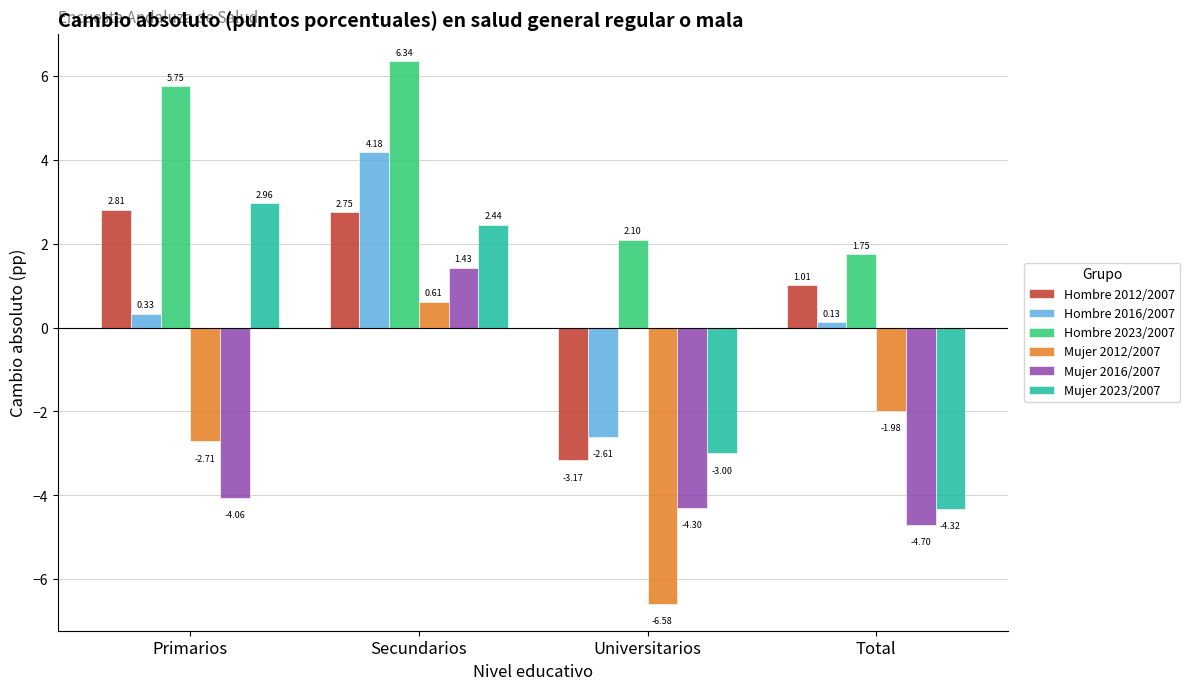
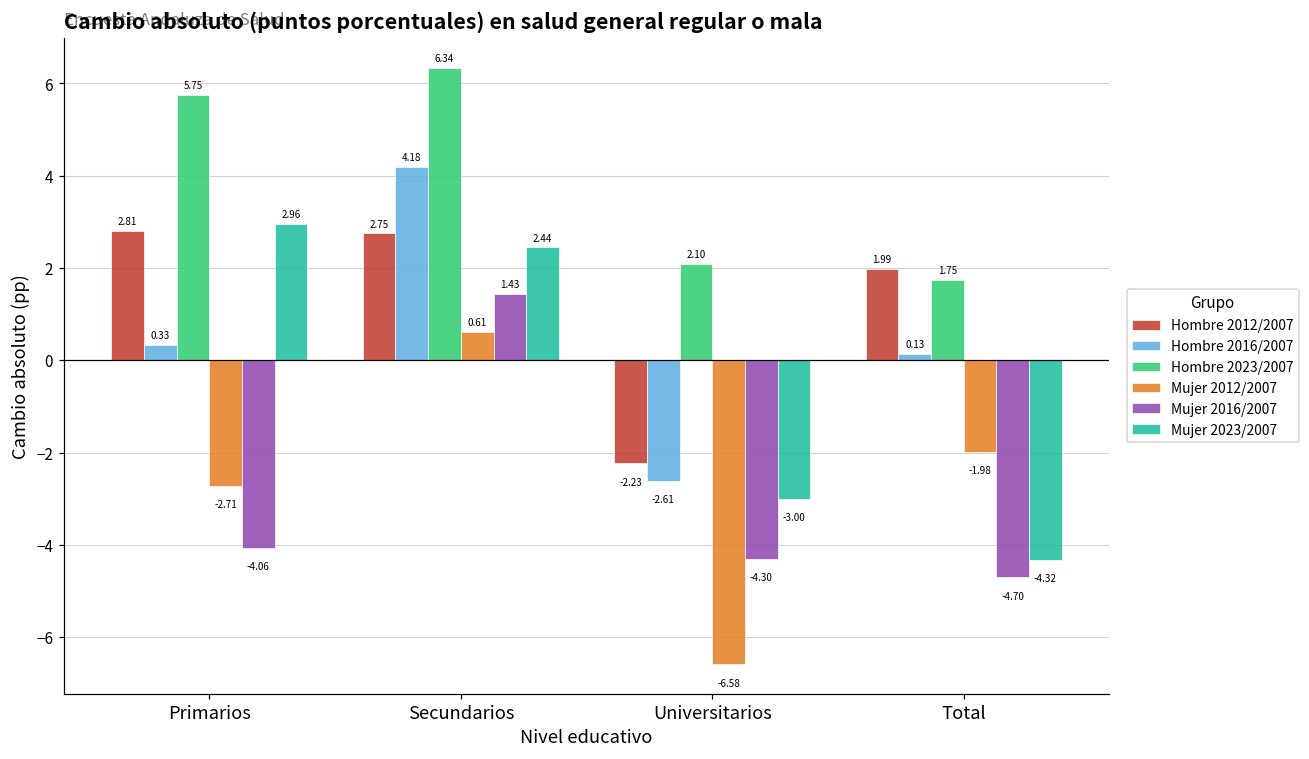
Hombre 2012/2007, Universitarios: -3.17 -> -2.23
Hombre 2012/2007, Total: 1.01 -> 1.99
